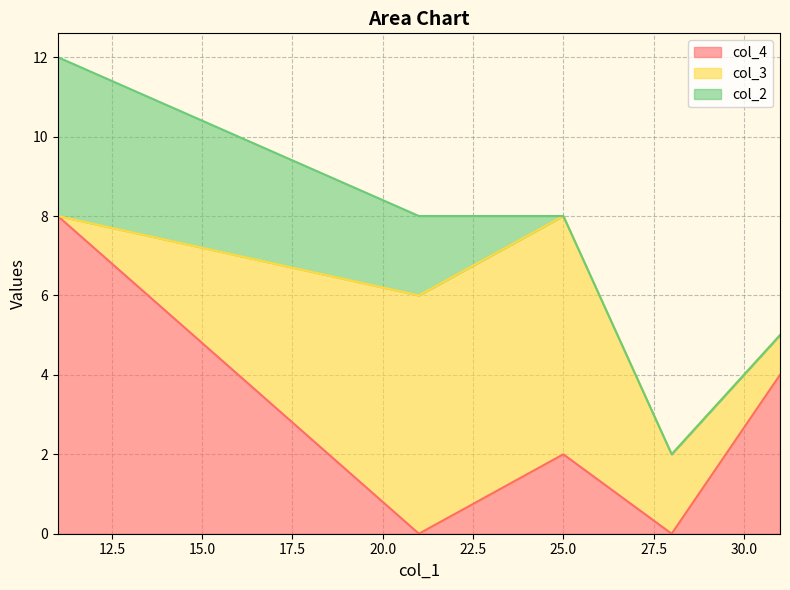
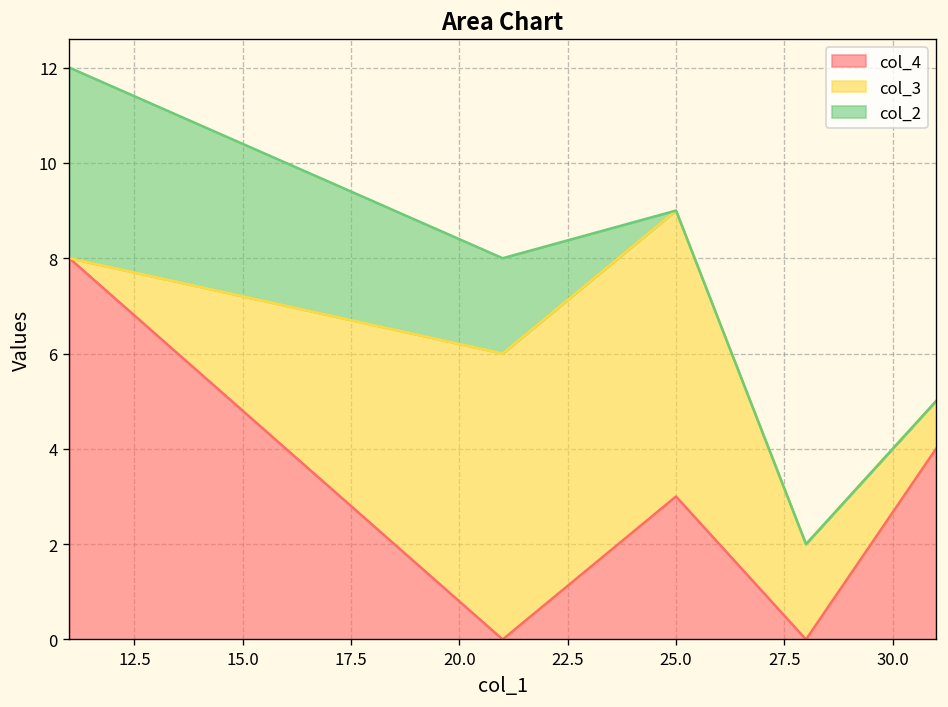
col_4, 25.0: 2 -> 3
